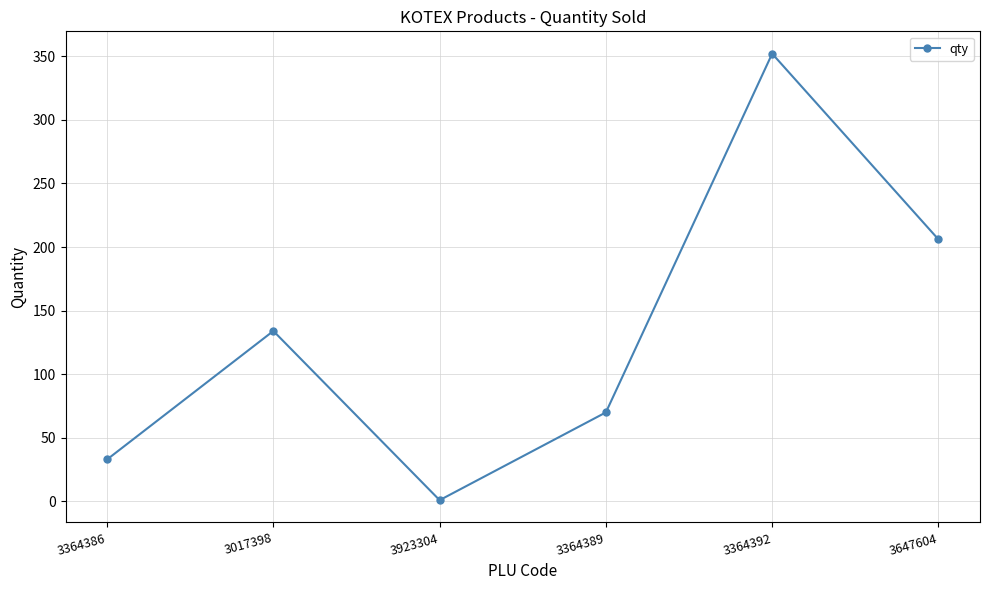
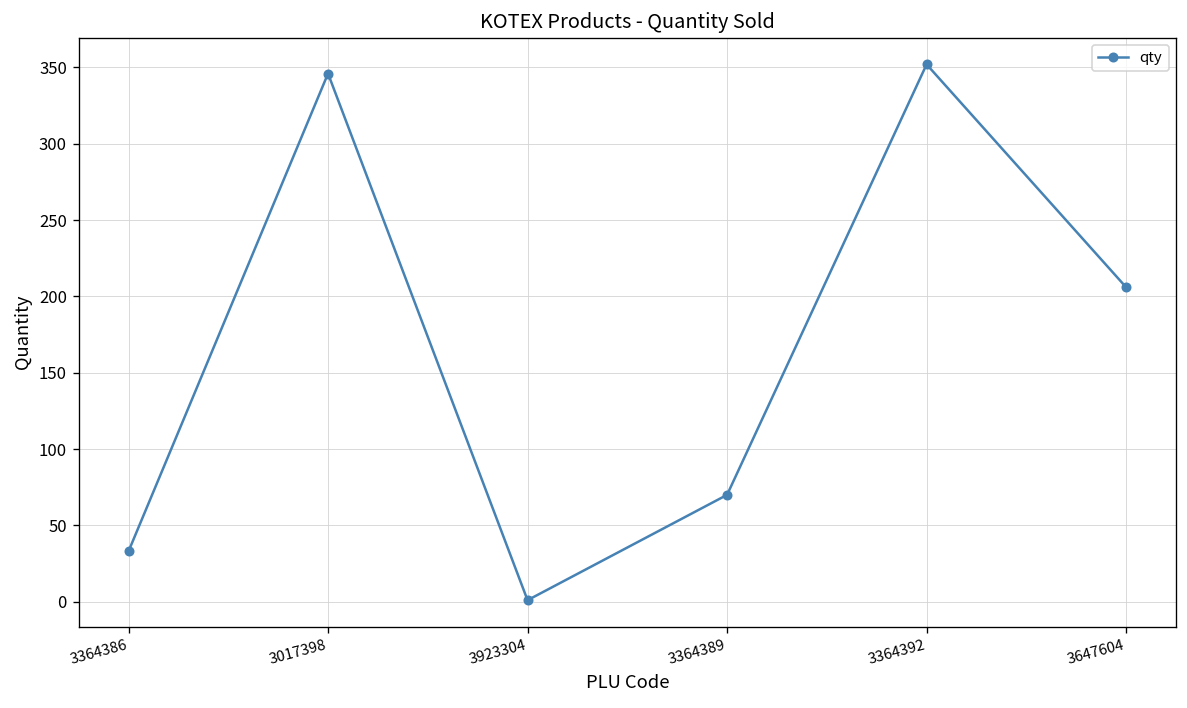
3017398: 134 -> 346
